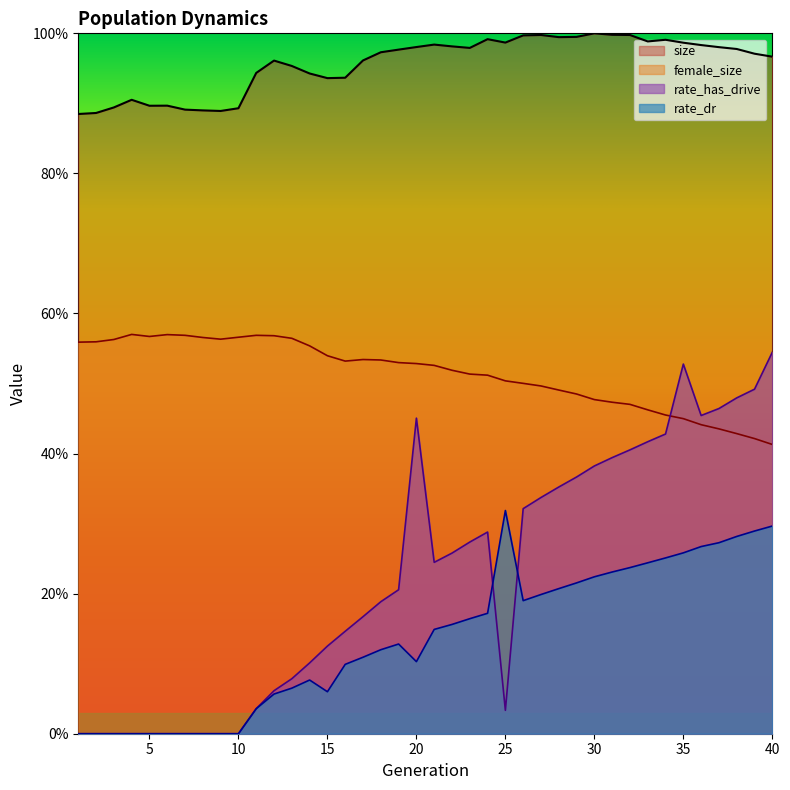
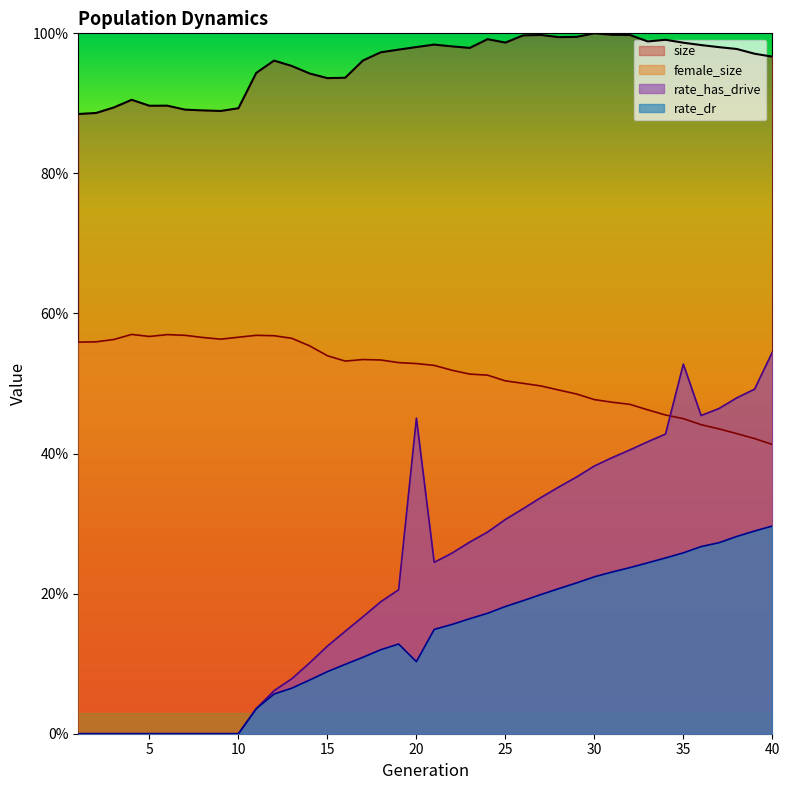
rate_dr, 15: 6% -> 9%
rate_has_drive, 25: 3% -> 31%
rate_dr, 25: 32% -> 18%
